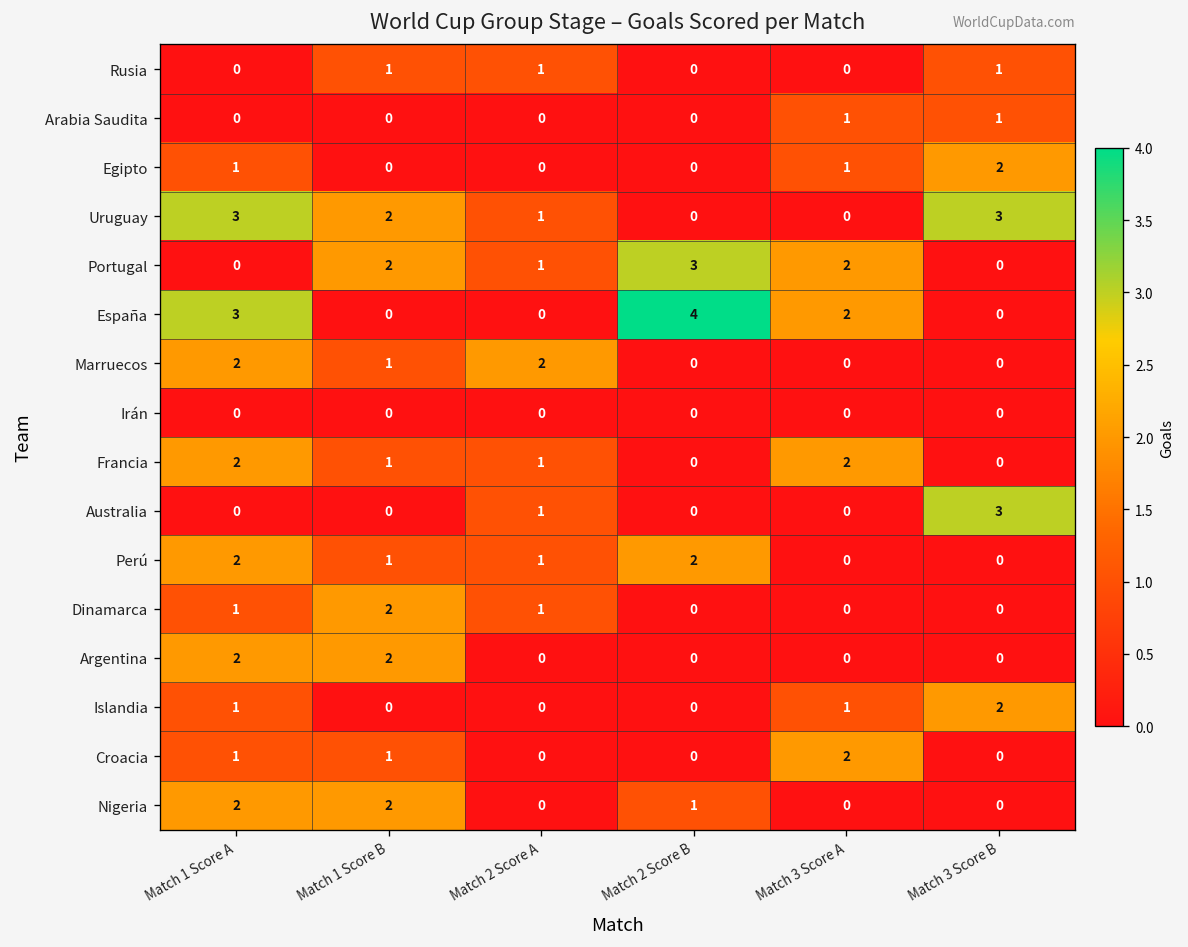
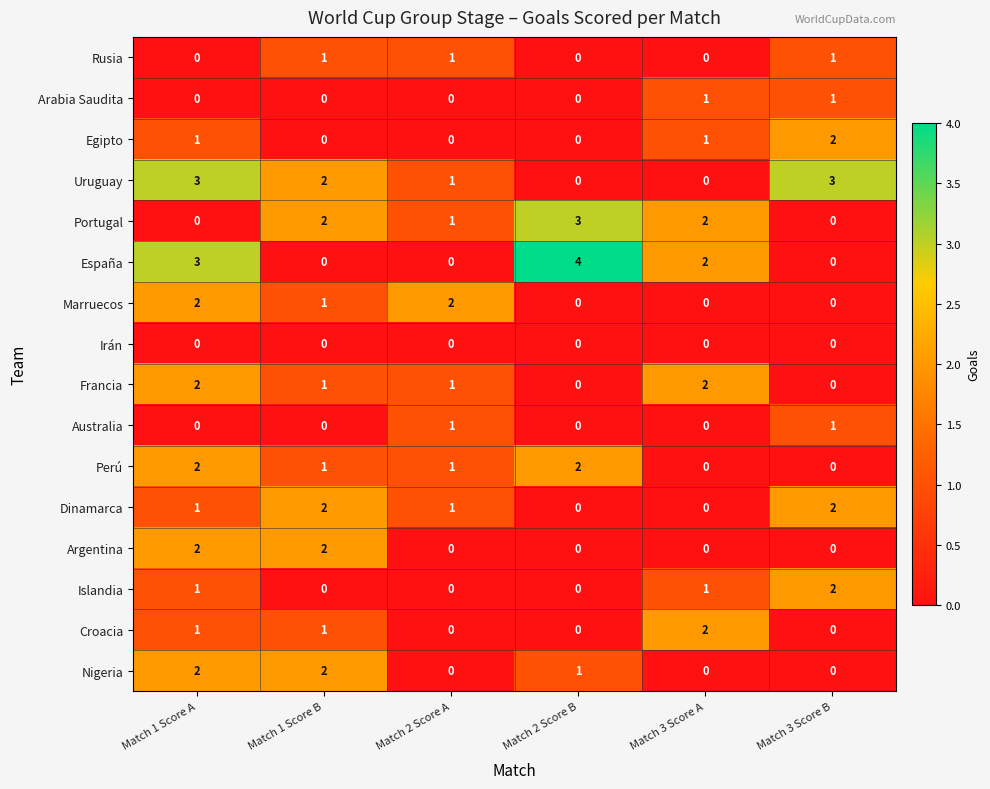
Australia, Match 3 Score B: 3 -> 1
Dinamarca, Match 3 Score B: 0 -> 2
